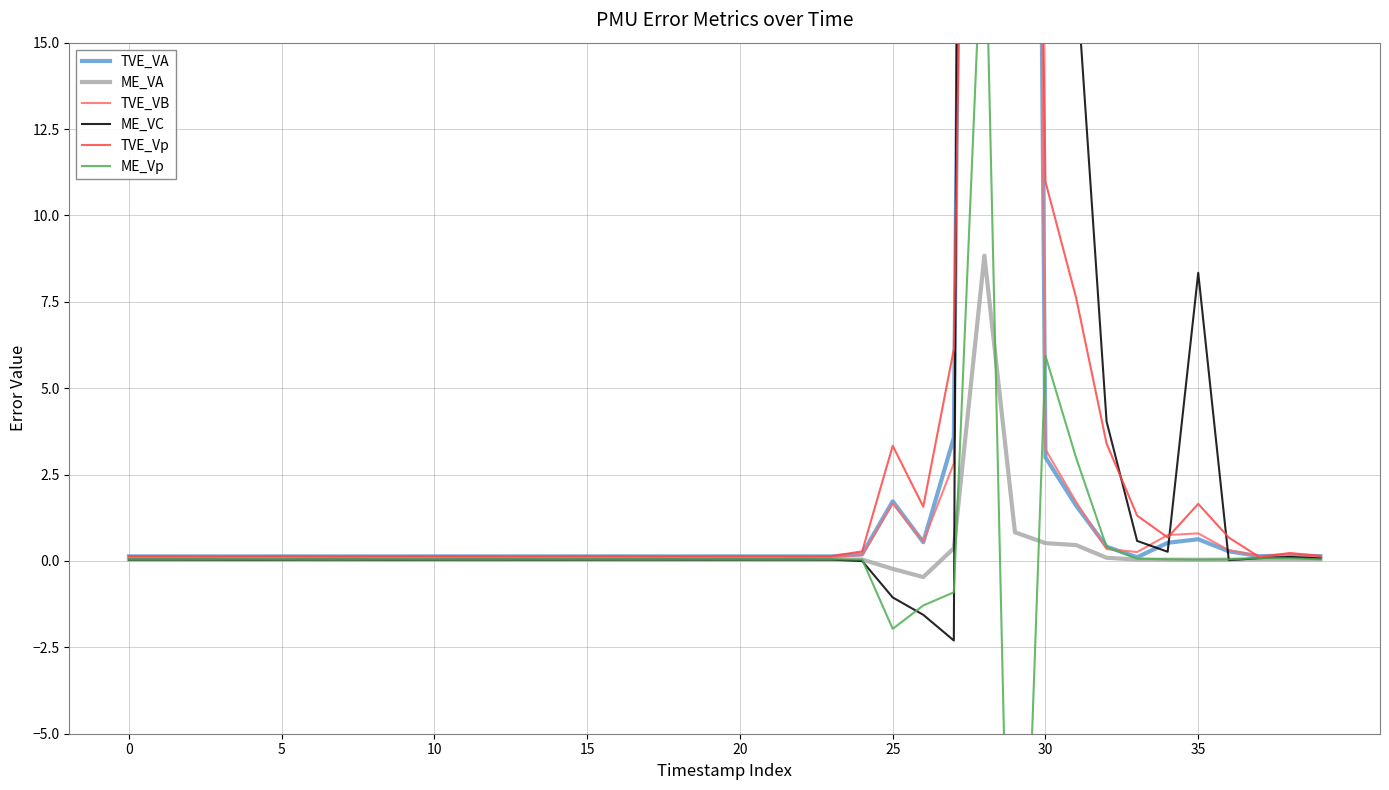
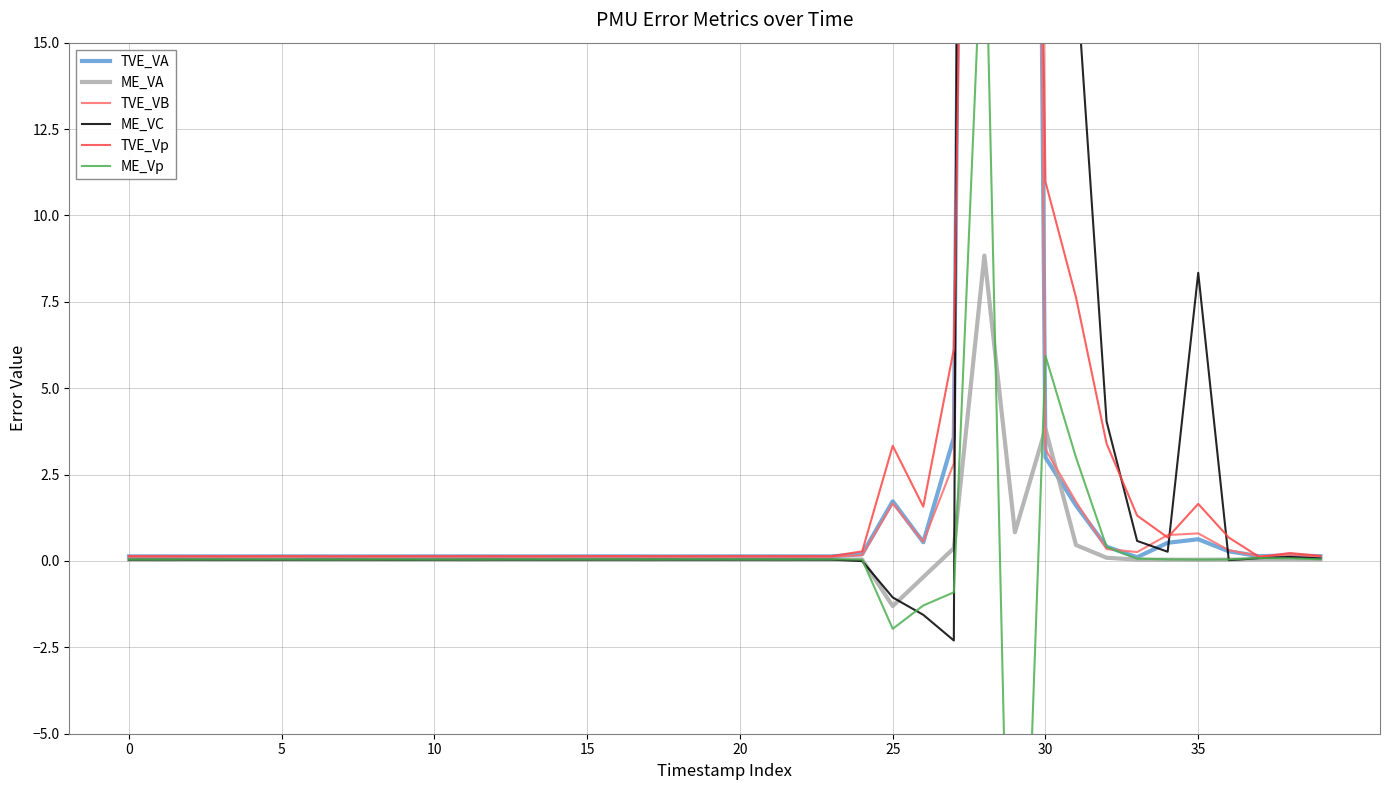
ME_VA, 25: -0.2 -> -1.3
ME_VA, 30: 0.5 -> 3.8
